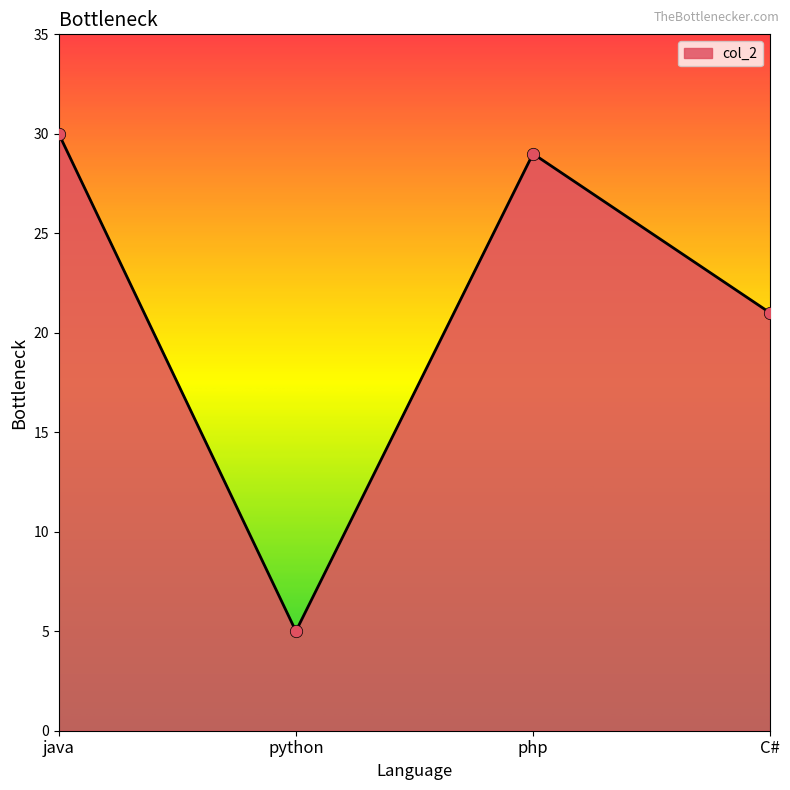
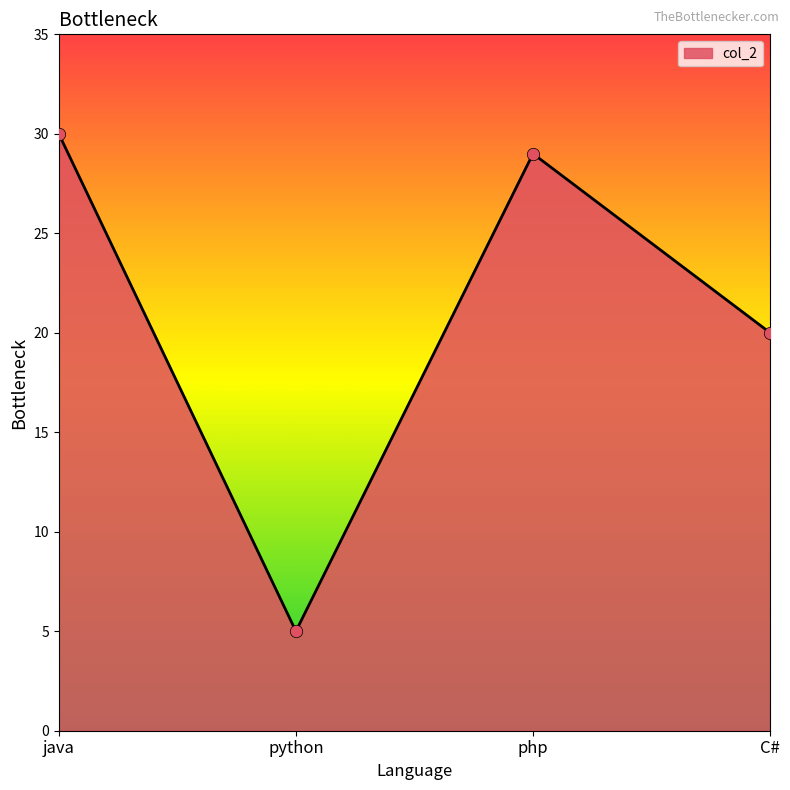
C#: 21 -> 20
